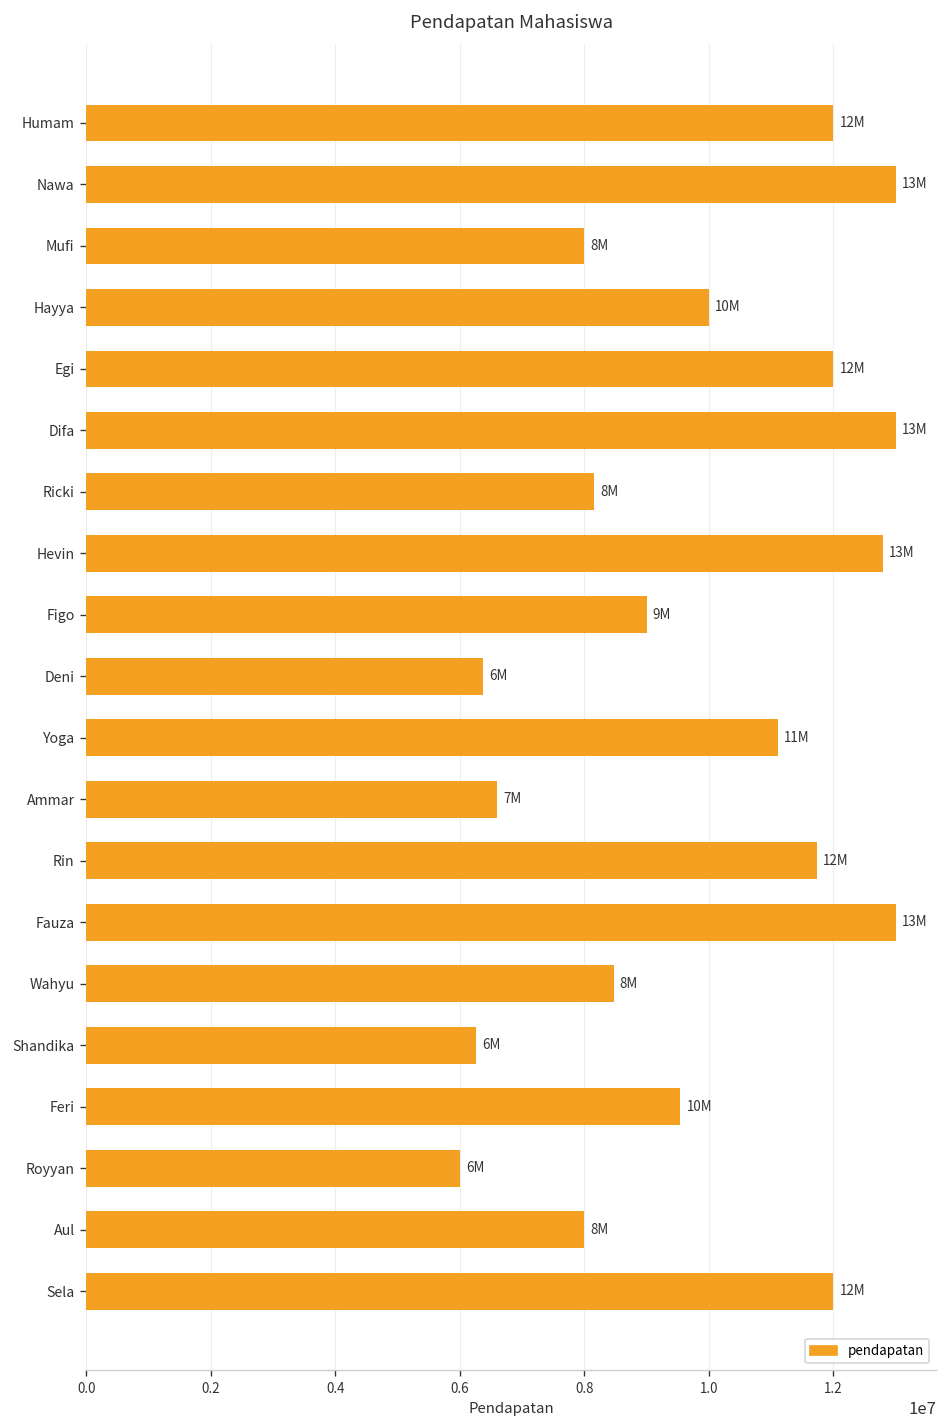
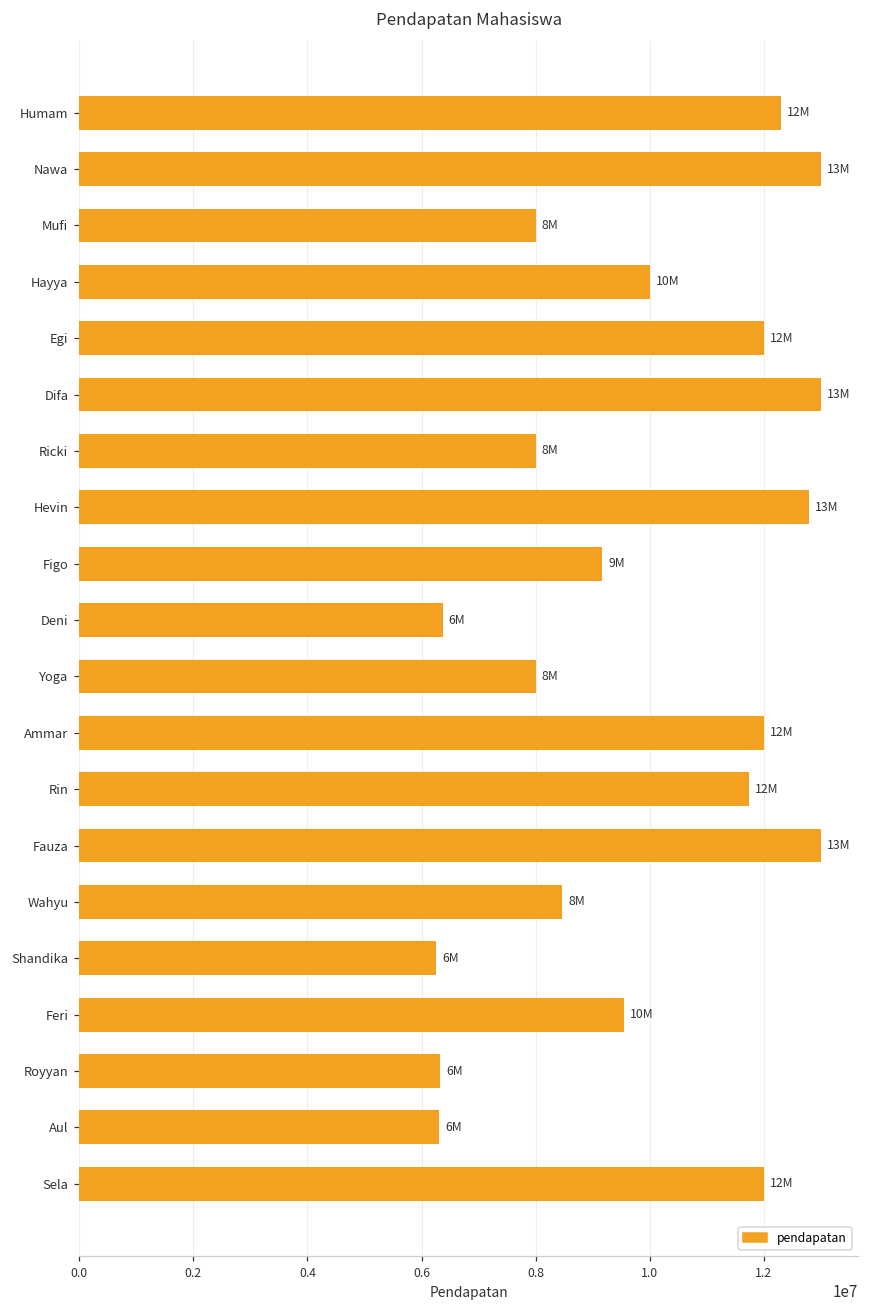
Humam: 12000000 -> 12300000
Ricki: 8200000 -> 8000000
Figo: 9000000 -> 9200000
Yoga: 11M -> 8M
Ammar: 7M -> 12M
Royyan: 6000000 -> 6300000
Aul: 8M -> 6M
